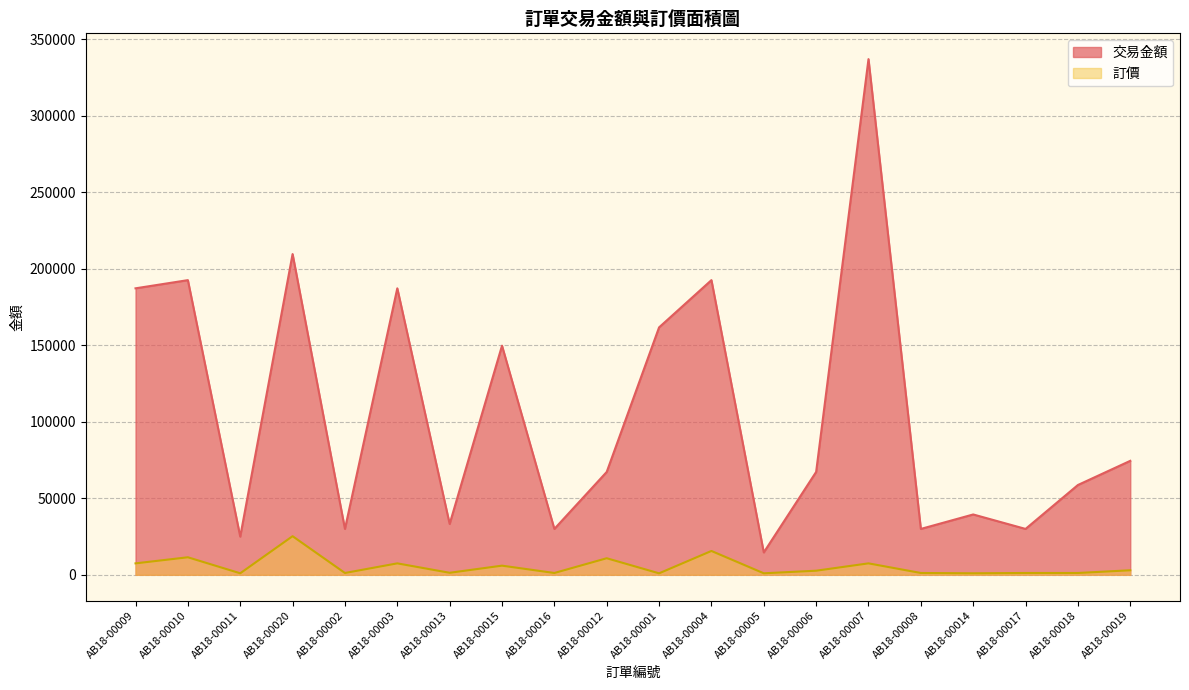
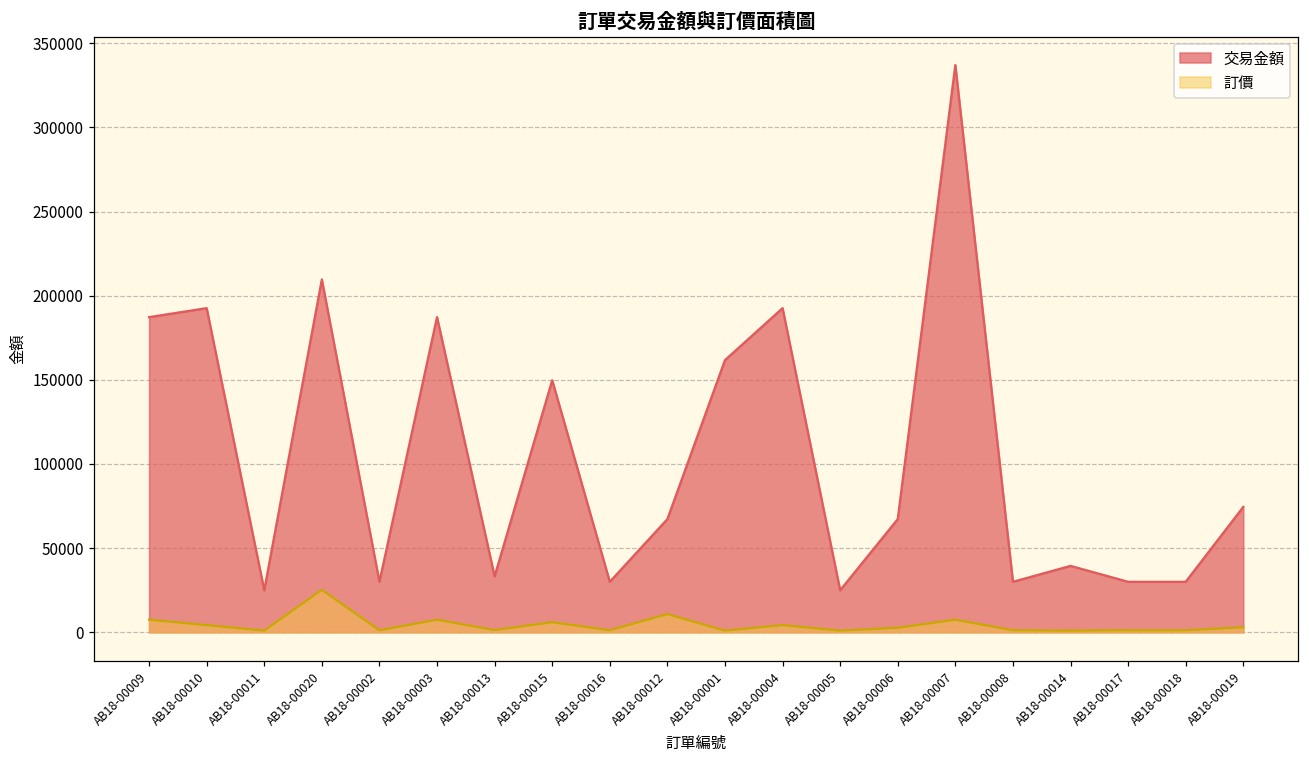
訂價, AB18-00010: 11000 -> 4000
訂價, AB18-00004: 16000 -> 4000
交易金額, AB18-00005: 15000 -> 25000
交易金額, AB18-00018: 59000 -> 30000
